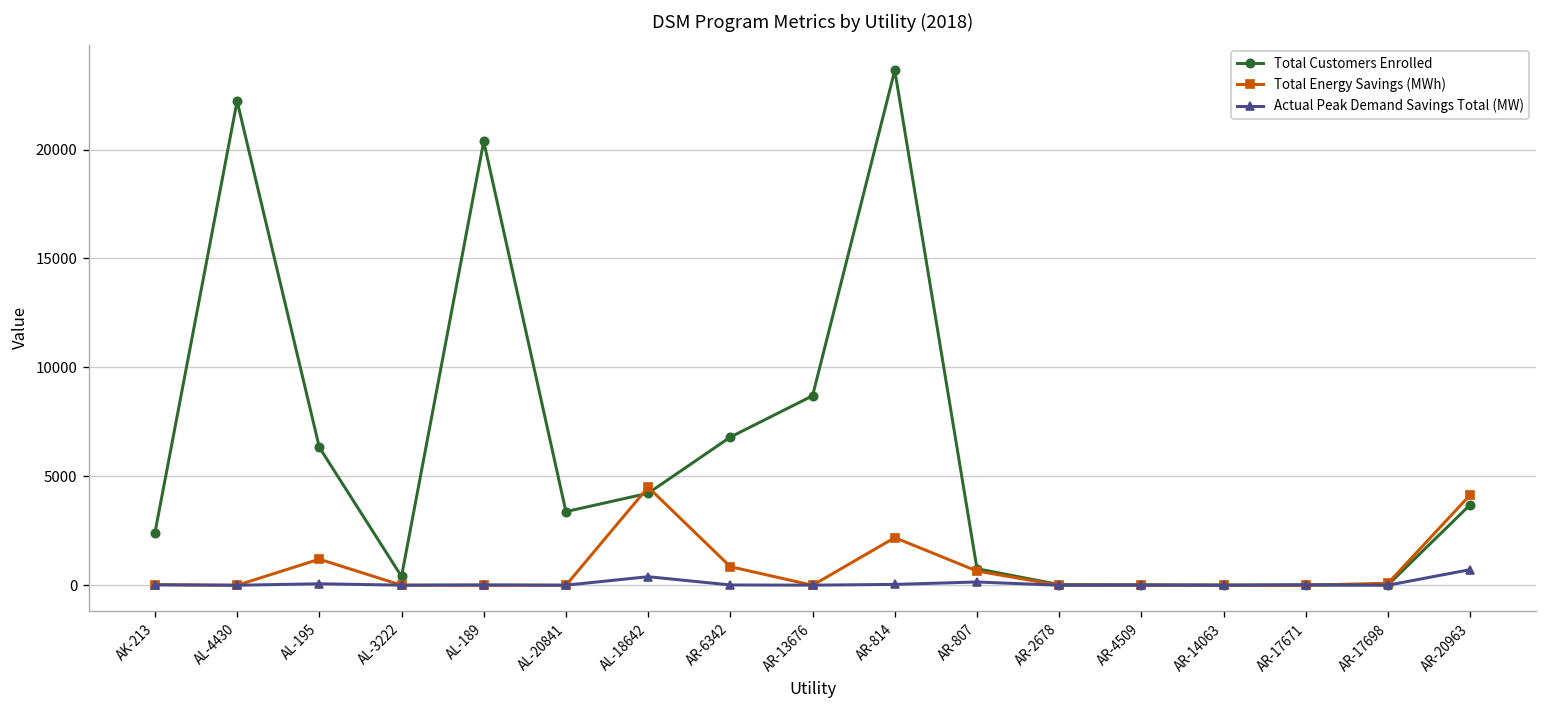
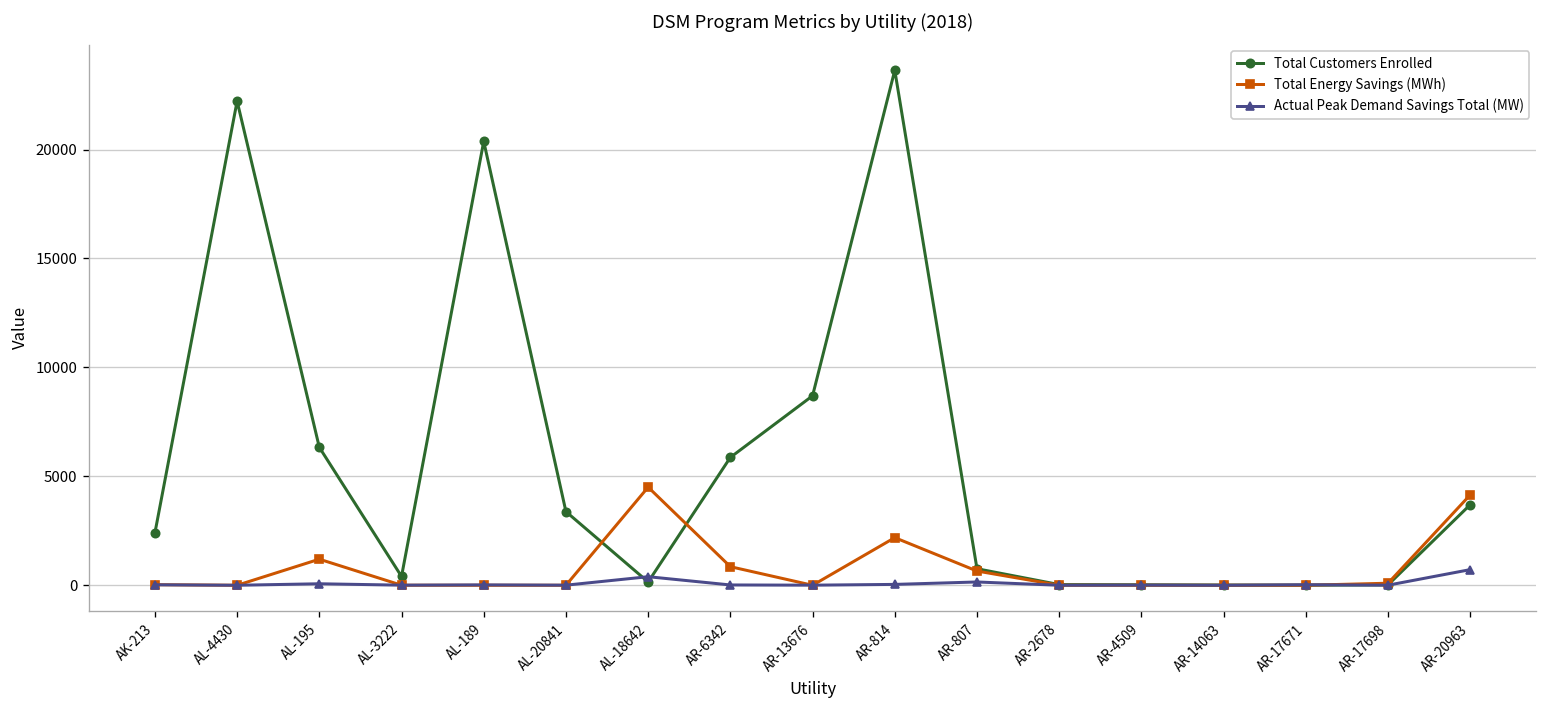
Total Customers Enrolled, AL-18642: 4200 -> 200
Total Customers Enrolled, AR-6342: 6800 -> 5900
